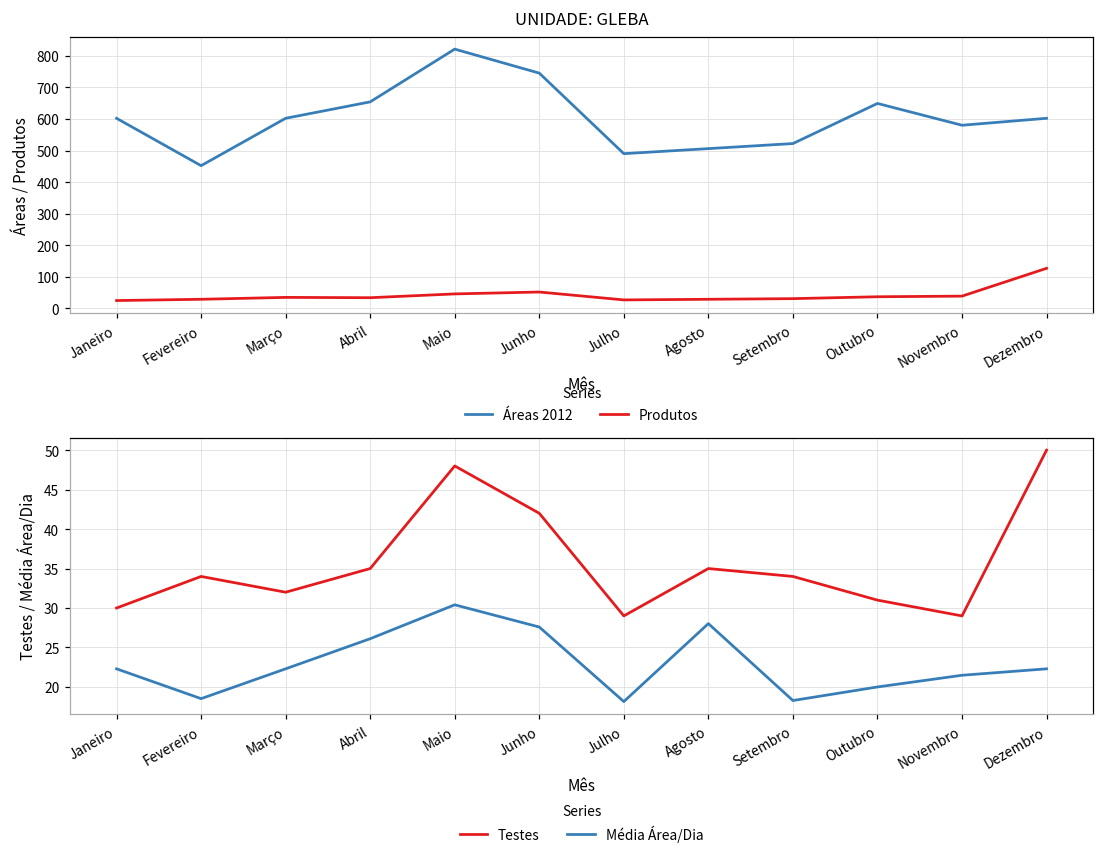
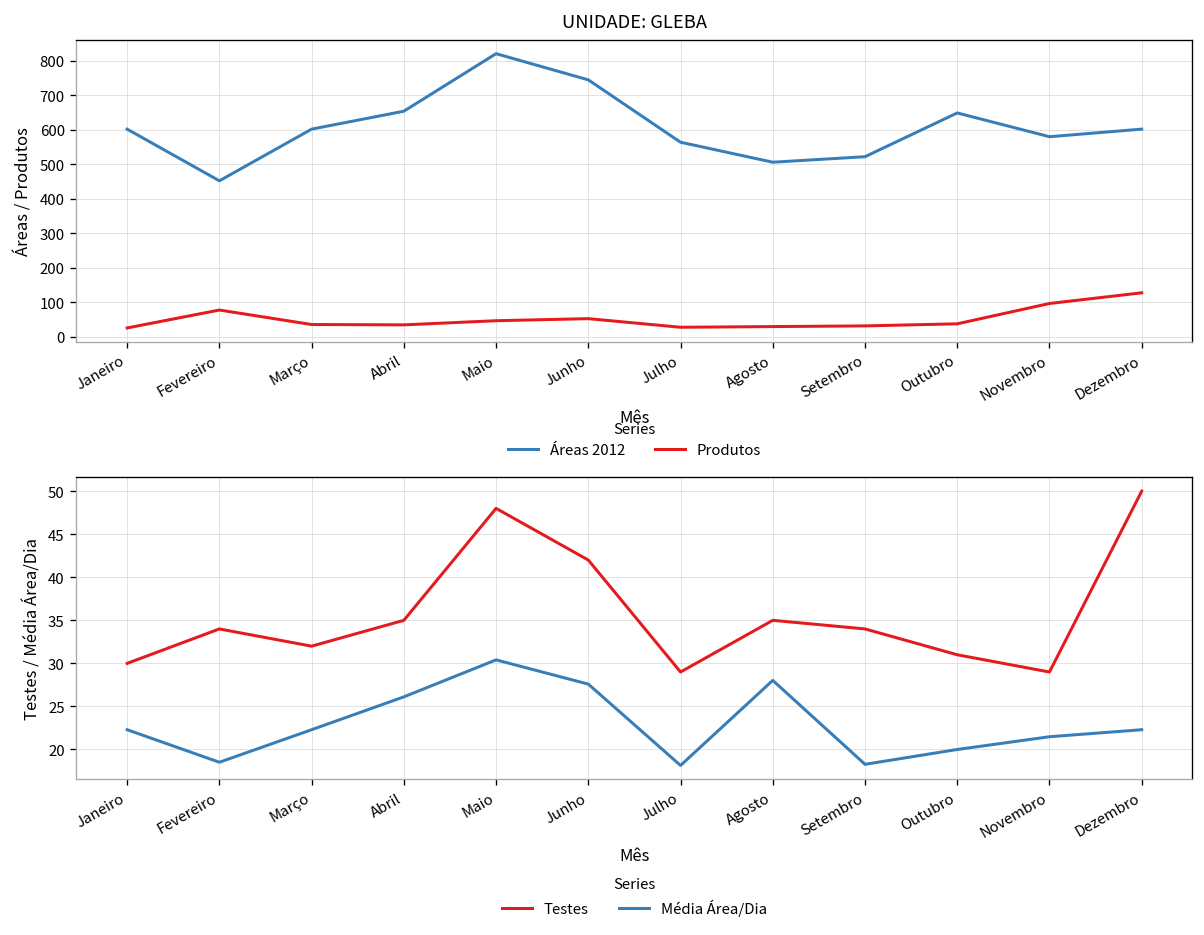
UNIDADE: GLEBA, Produtos, Fevereiro: 30 -> 80
UNIDADE: GLEBA, Áreas 2012, Julho: 490 -> 560
UNIDADE: GLEBA, Produtos, Novembro: 40 -> 100
